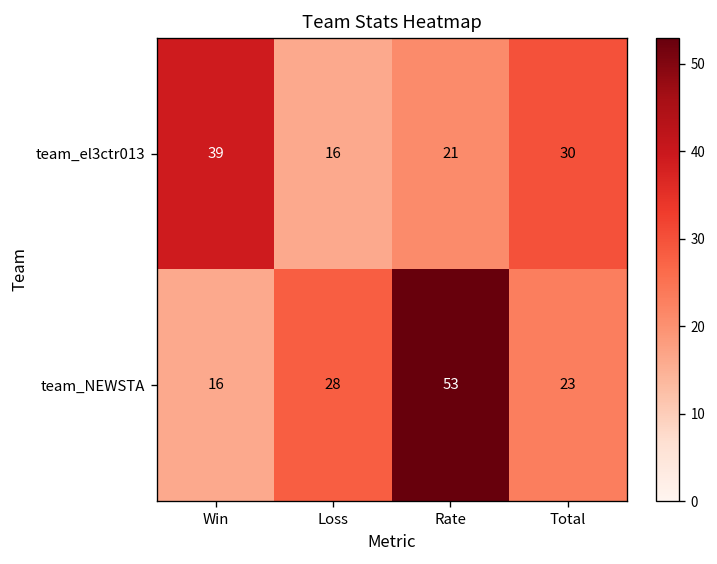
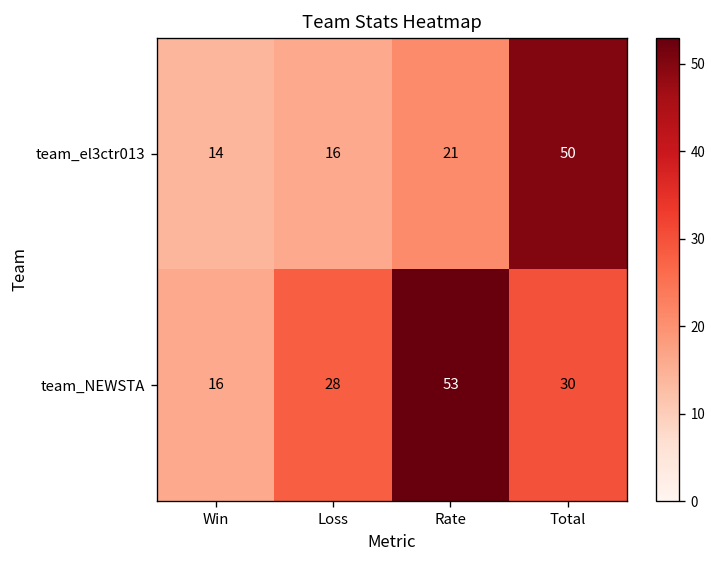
team_el3ctr013, Win: 39 -> 14
team_el3ctr013, Total: 30 -> 50
team_NEWSTA, Total: 23 -> 30
